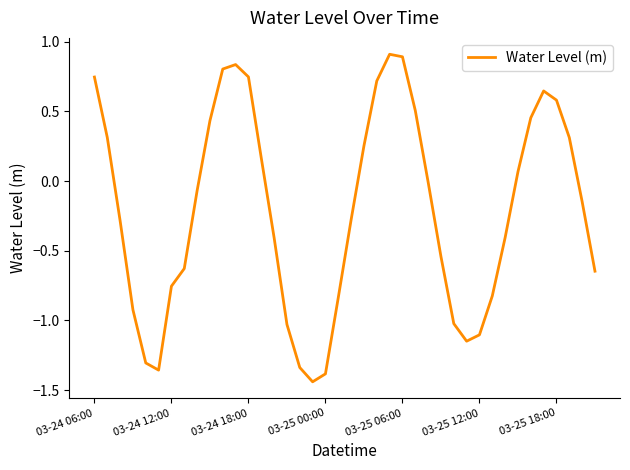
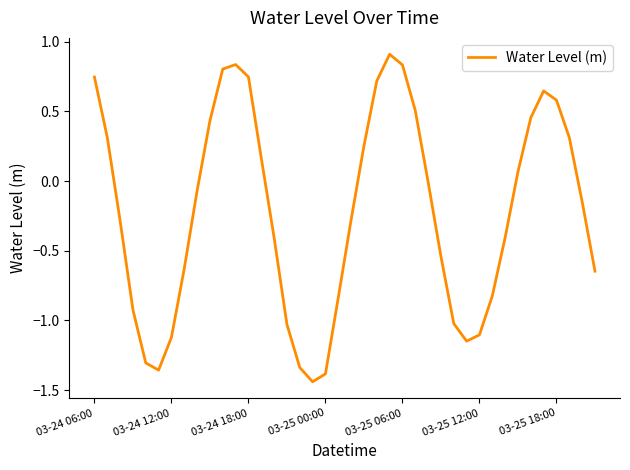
03-24 12:00: -0.75 -> -1.12
03-25 06:00: 0.89 -> 0.83
